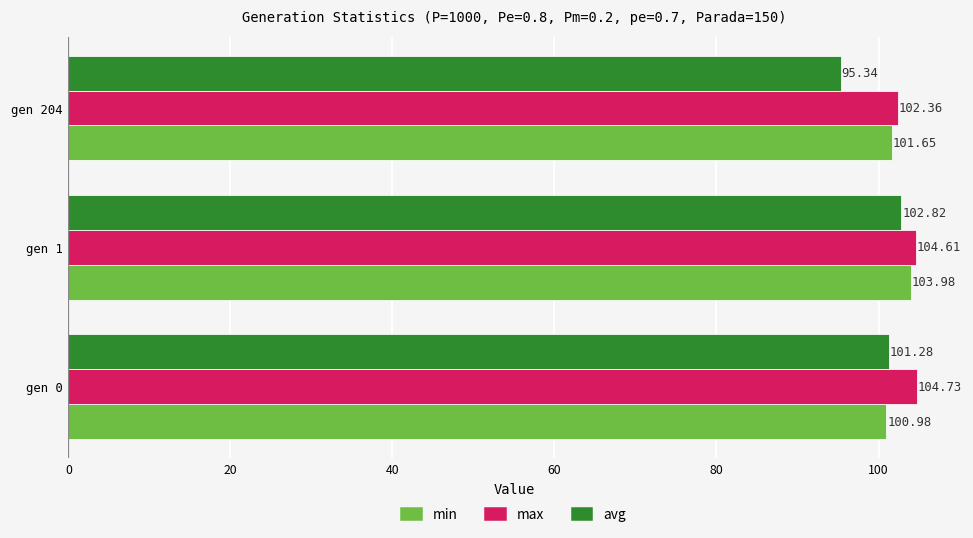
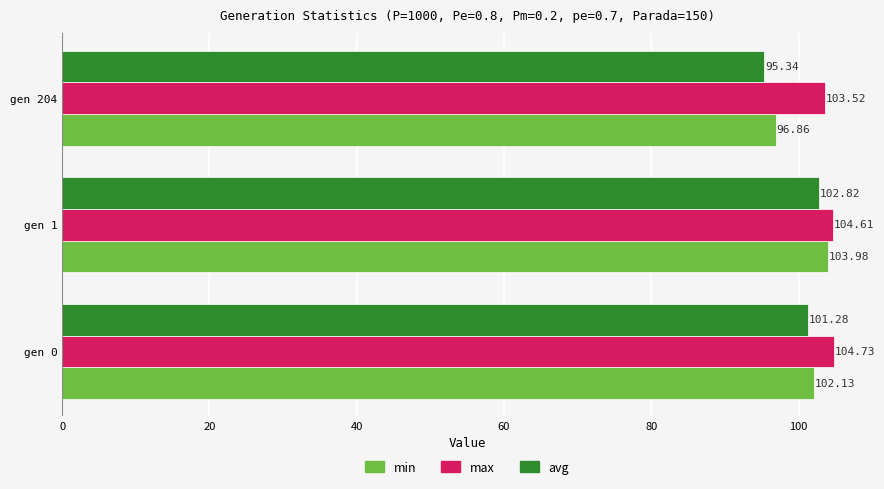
max, gen 204: 102.36 -> 103.52
min, gen 204: 101.65 -> 96.86
min, gen 0: 100.98 -> 102.13
